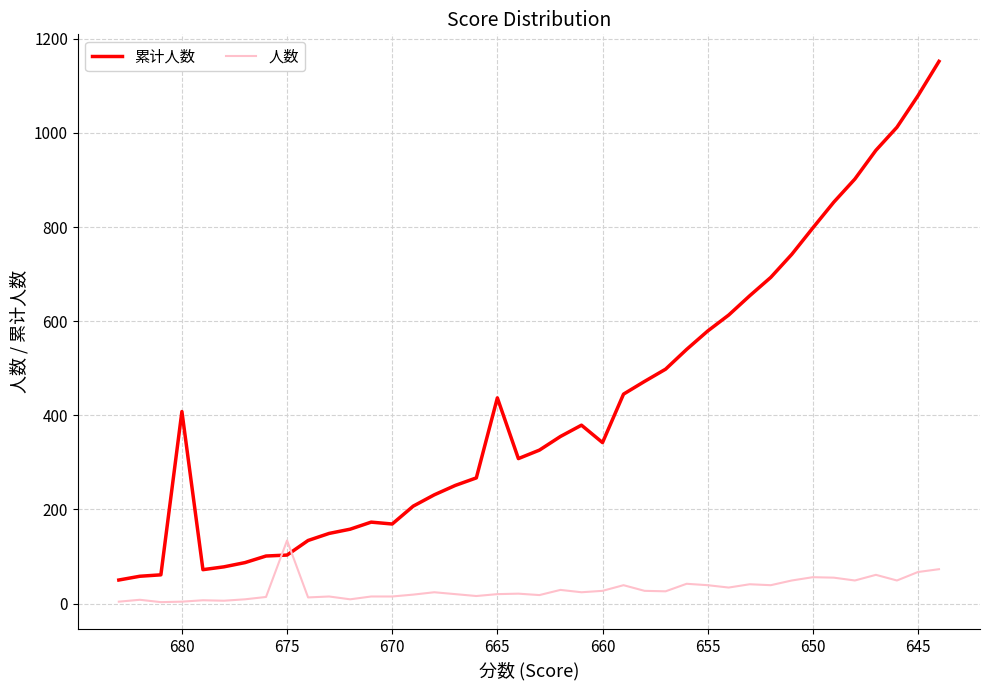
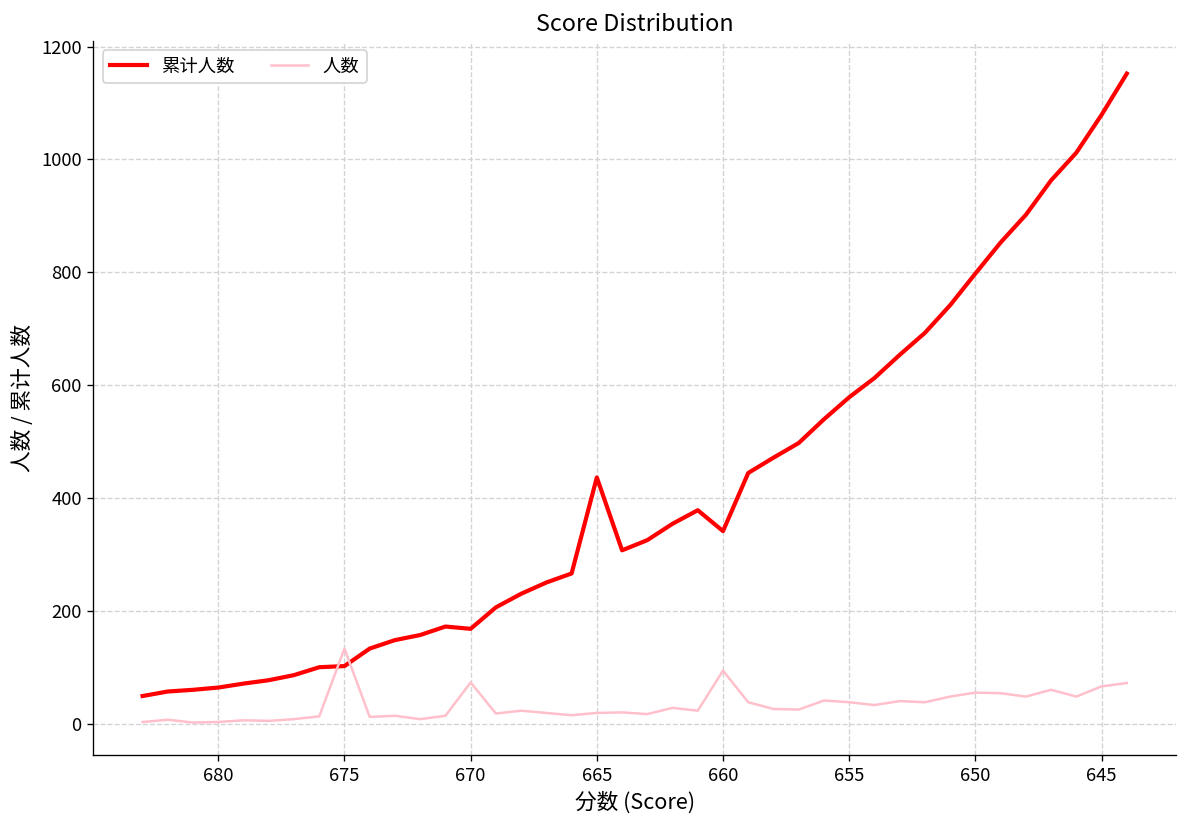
累计人数, 680: 410 -> 70
人数, 670: 20 -> 70
人数, 660: 30 -> 100
